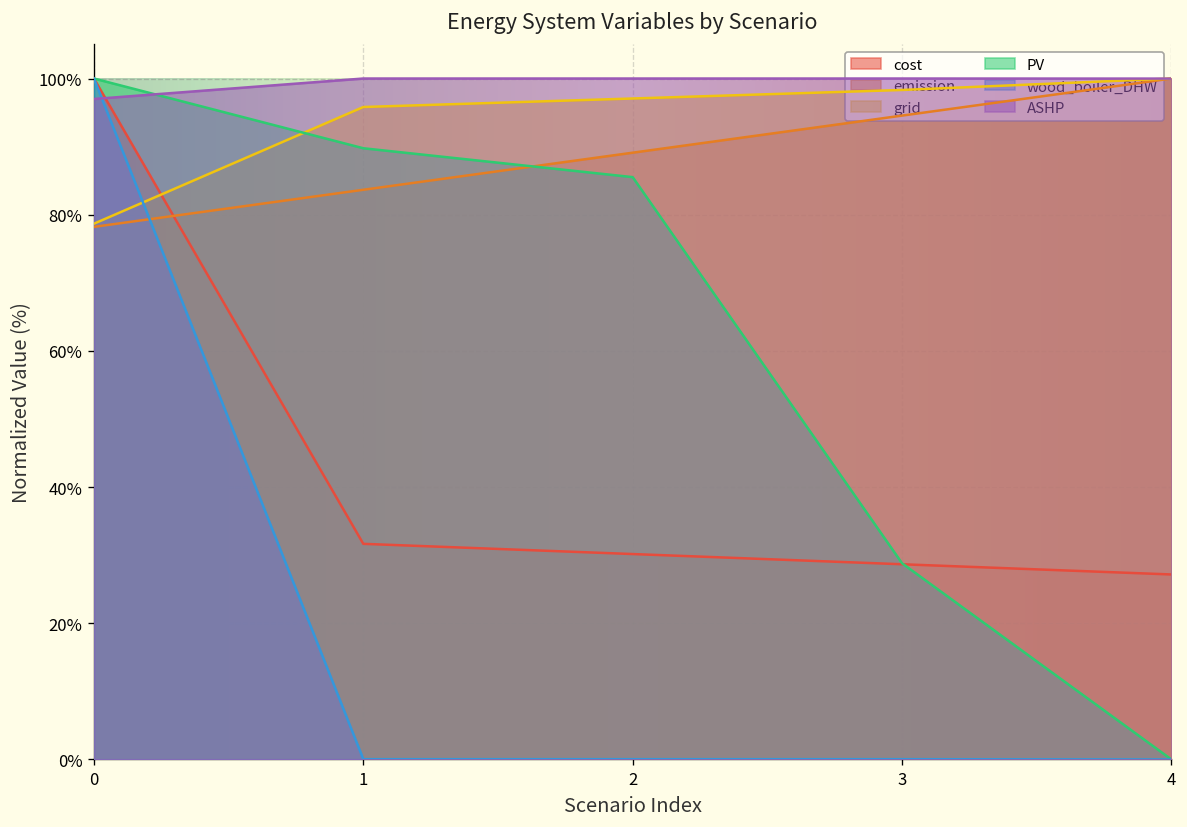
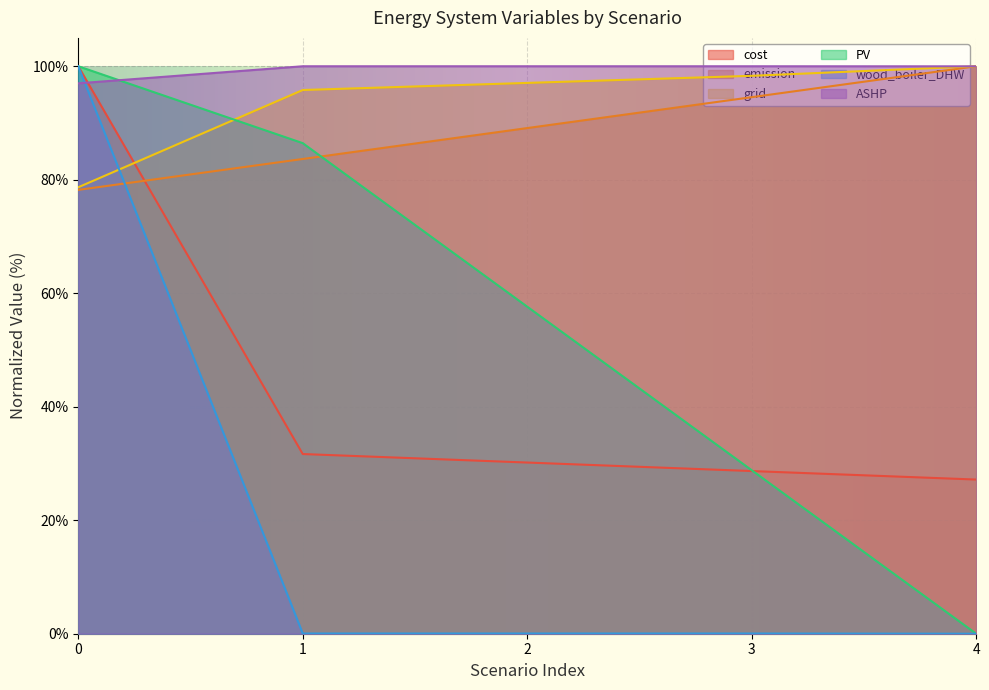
PV, 1: 90% -> 86%
PV, 2: 86% -> 58%
